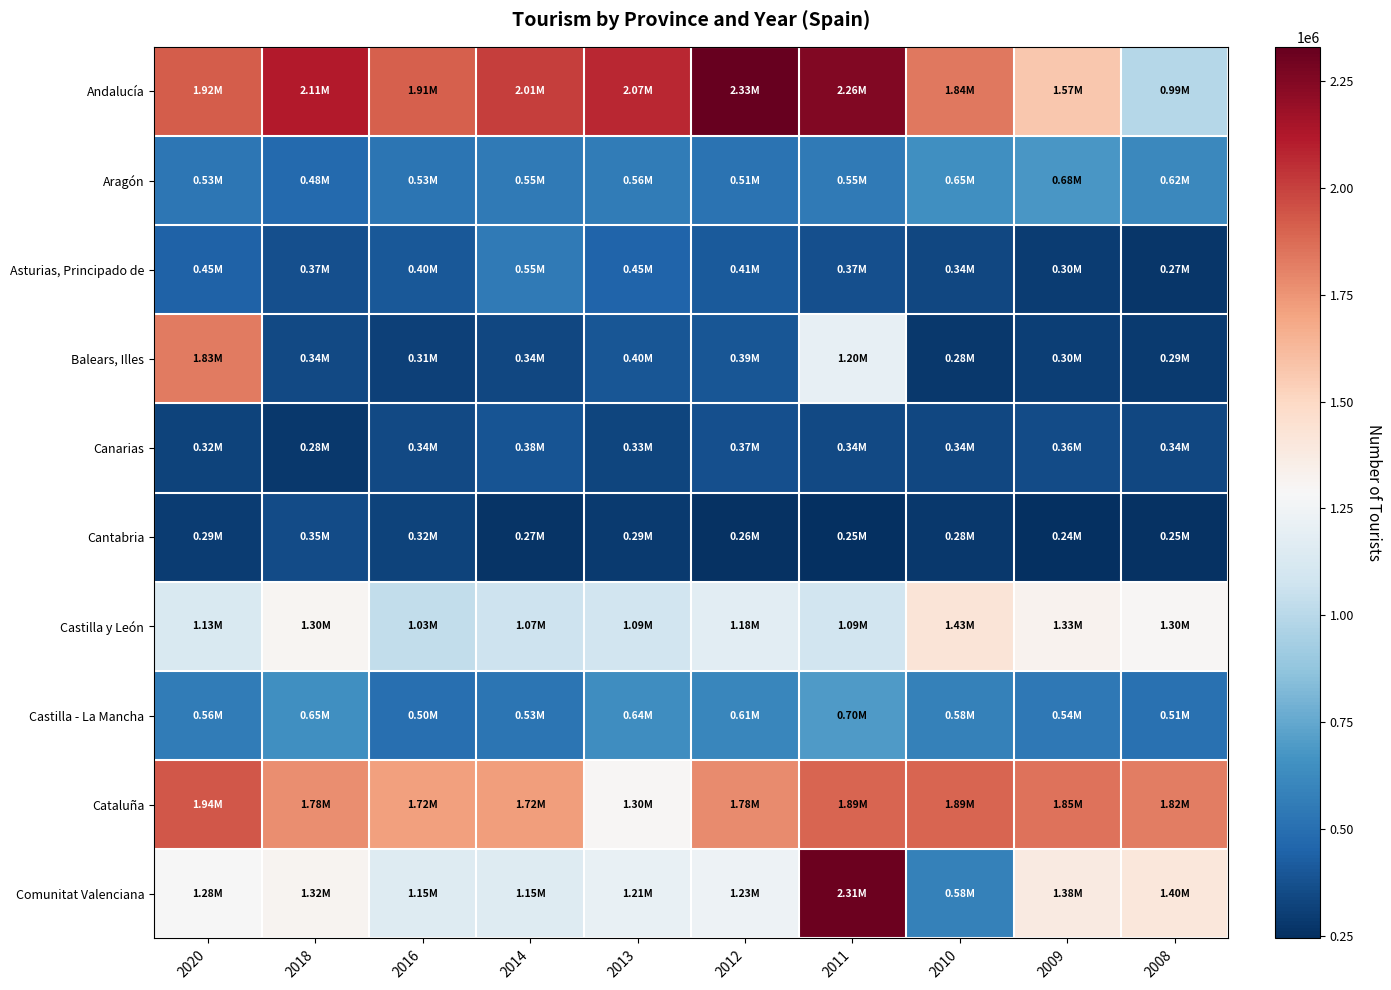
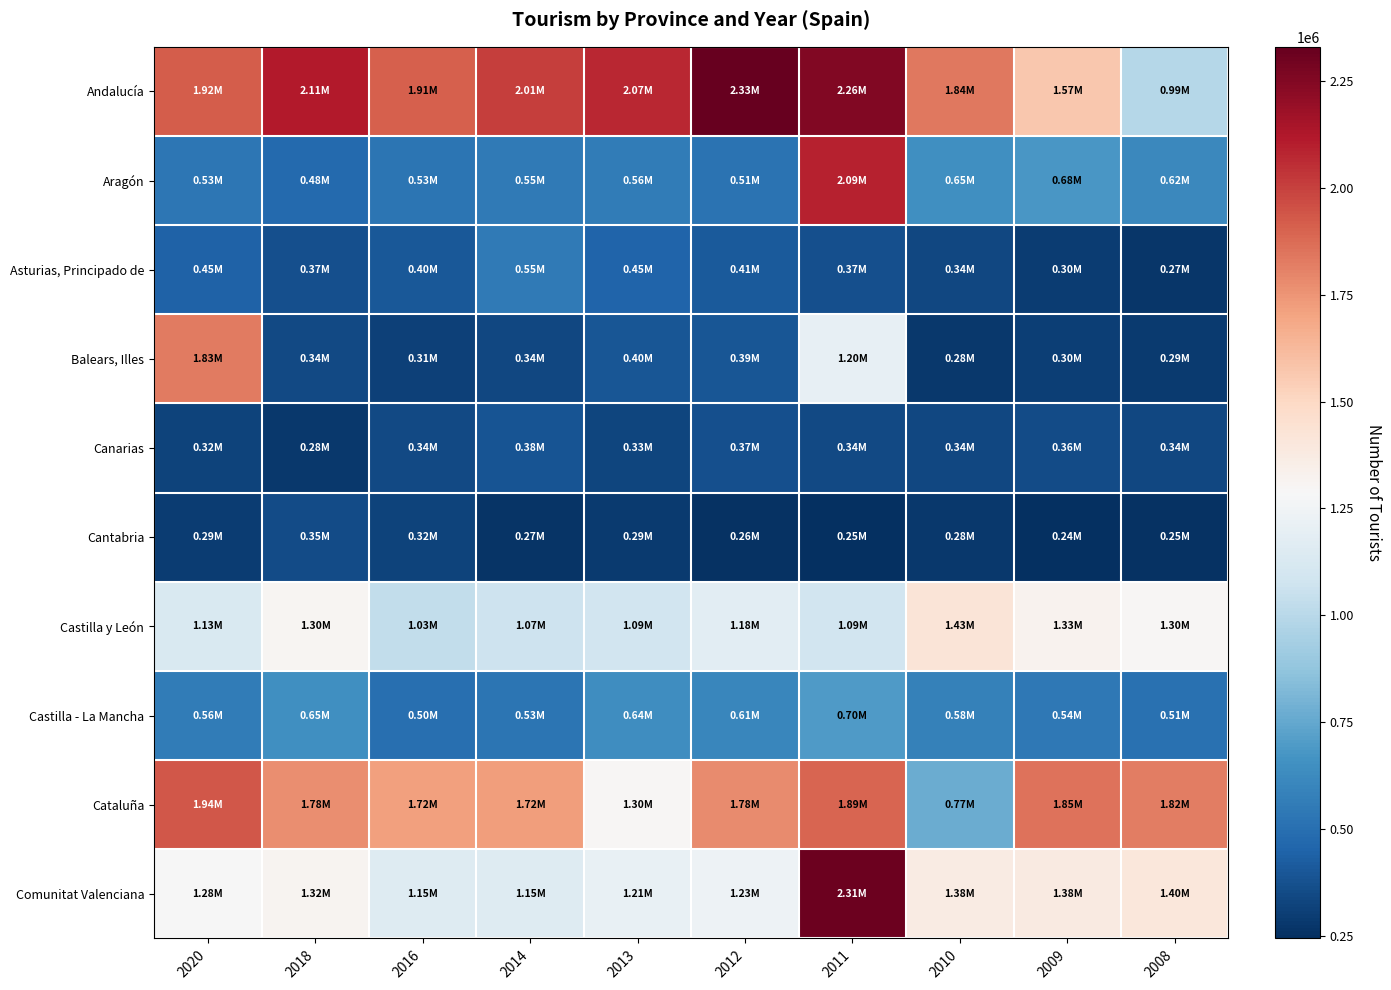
Aragón, 2011: 0.55M -> 2.09M
Cataluña, 2010: 1.89M -> 0.77M
Comunitat Valenciana, 2010: 0.58M -> 1.38M
